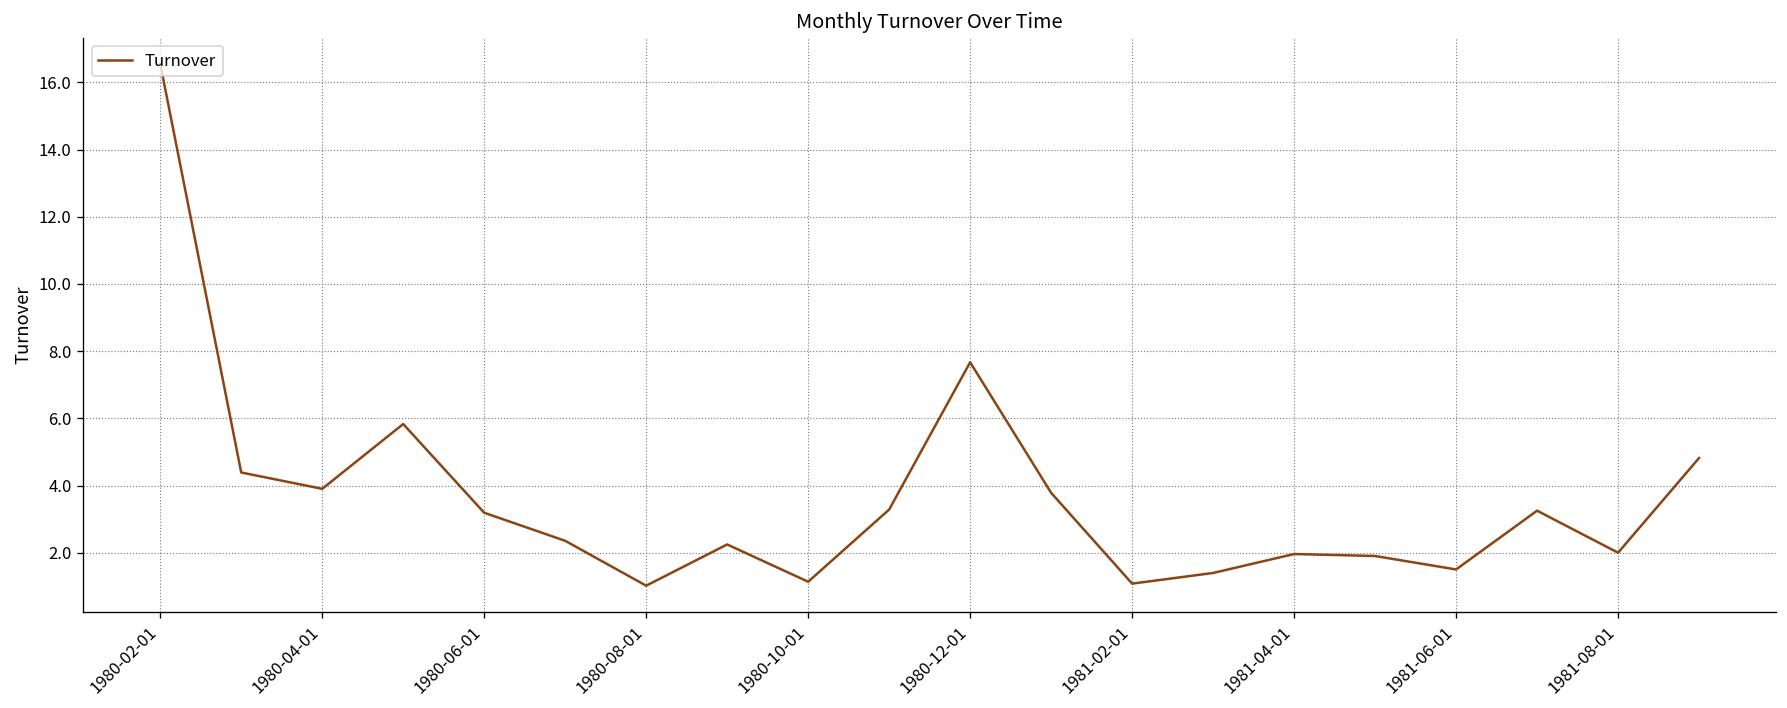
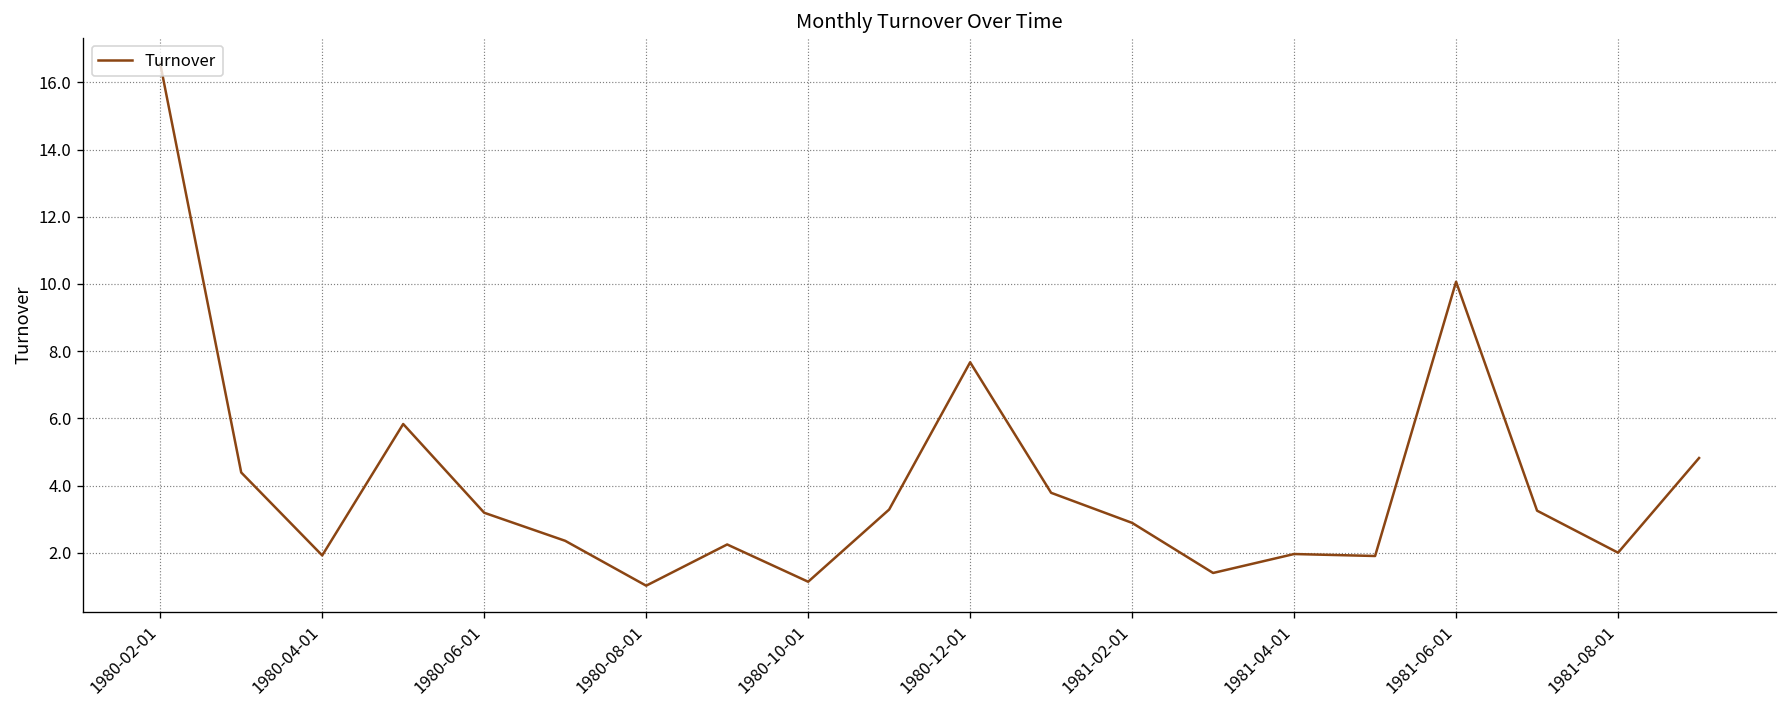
1980-04-01: 3.9 -> 1.9
1981-02-01: 1.1 -> 2.9
1981-06-01: 1.5 -> 10.1
